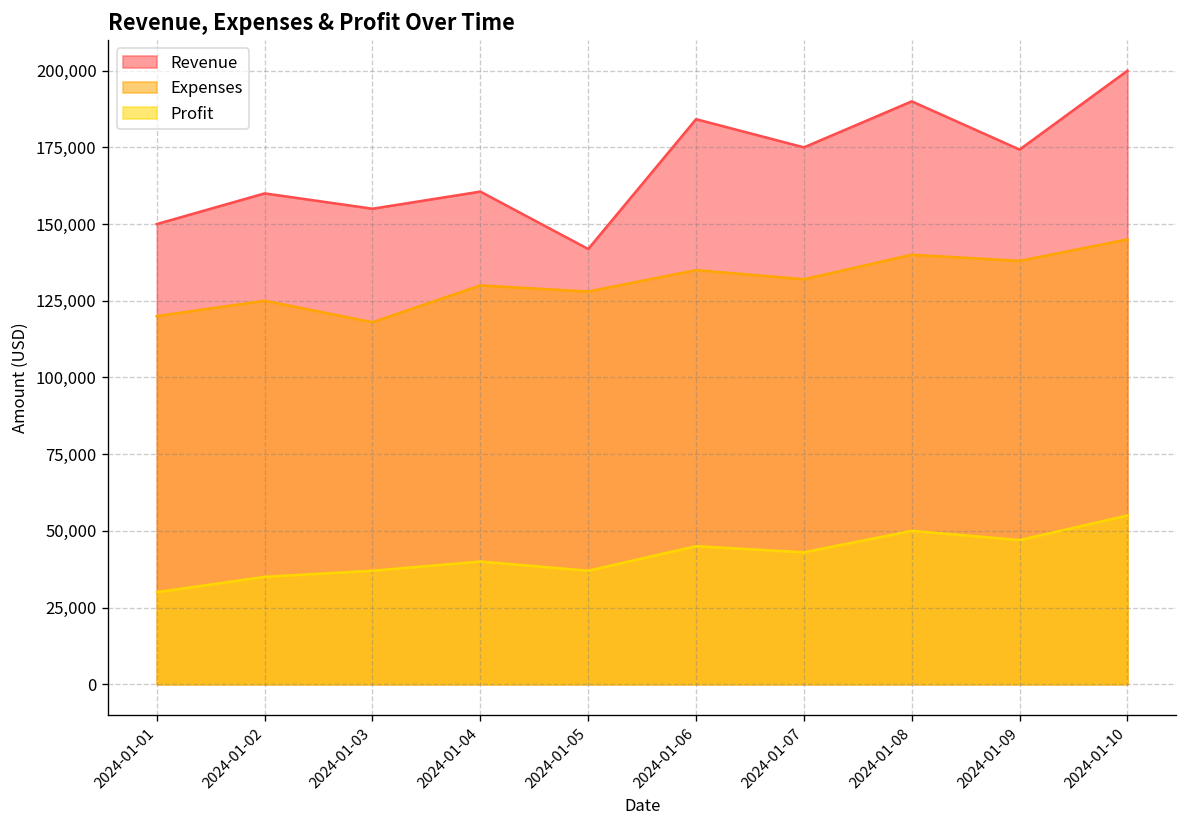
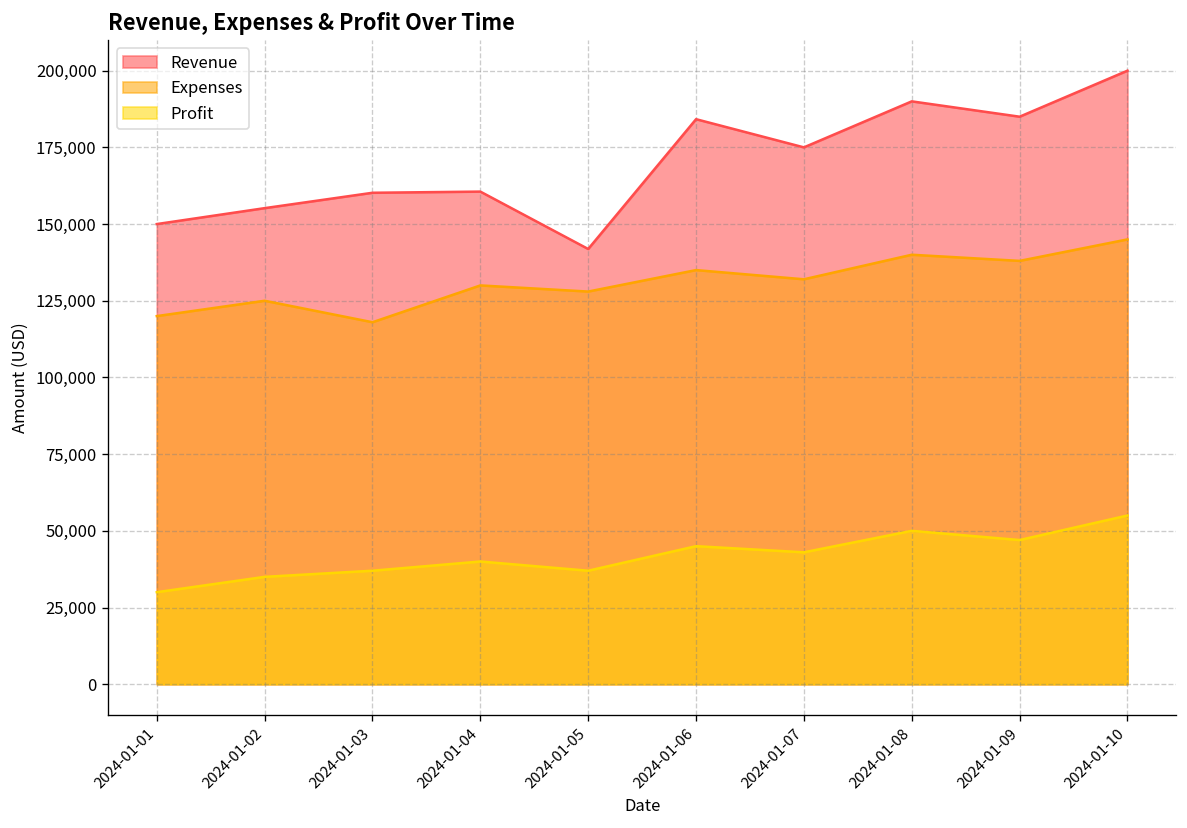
Revenue, 2024-01-02: 160,000 -> 155,000
Revenue, 2024-01-03: 155,000 -> 160,000
Revenue, 2024-01-09: 174,000 -> 185,000
